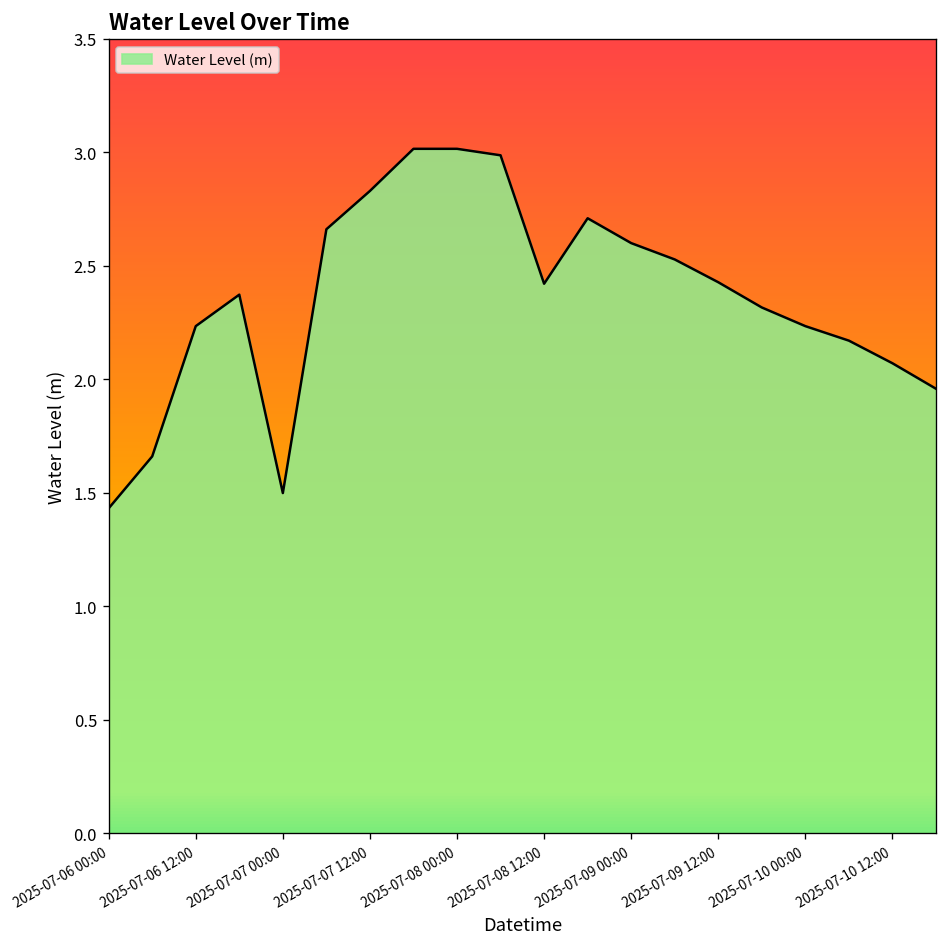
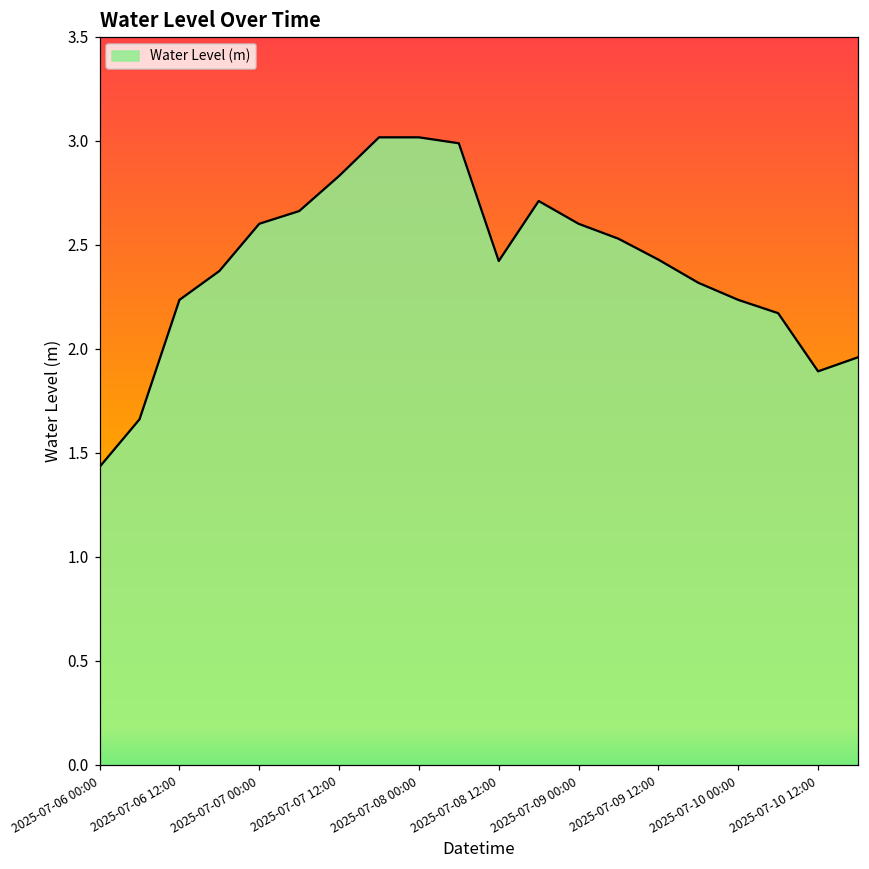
2025-07-07 00:00: 1.50 -> 2.60
2025-07-10 12:00: 2.07 -> 1.89
